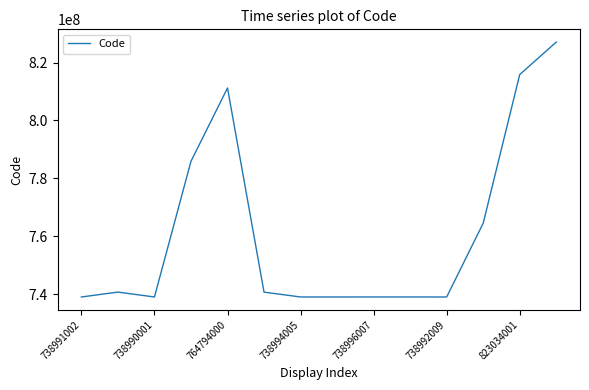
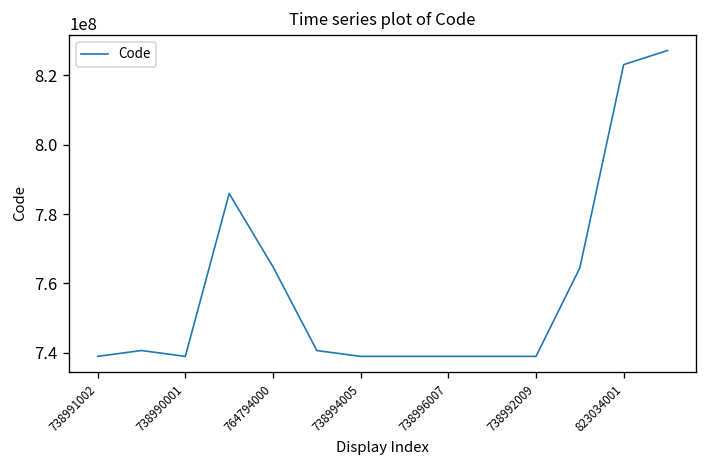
764794000: 811000000 -> 765000000
823034001: 816000000 -> 823000000
